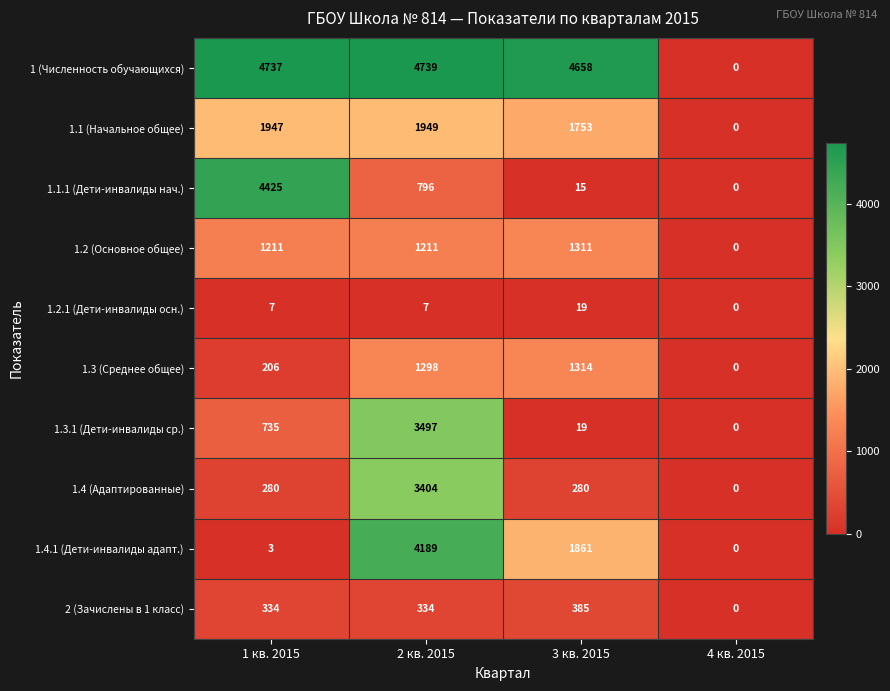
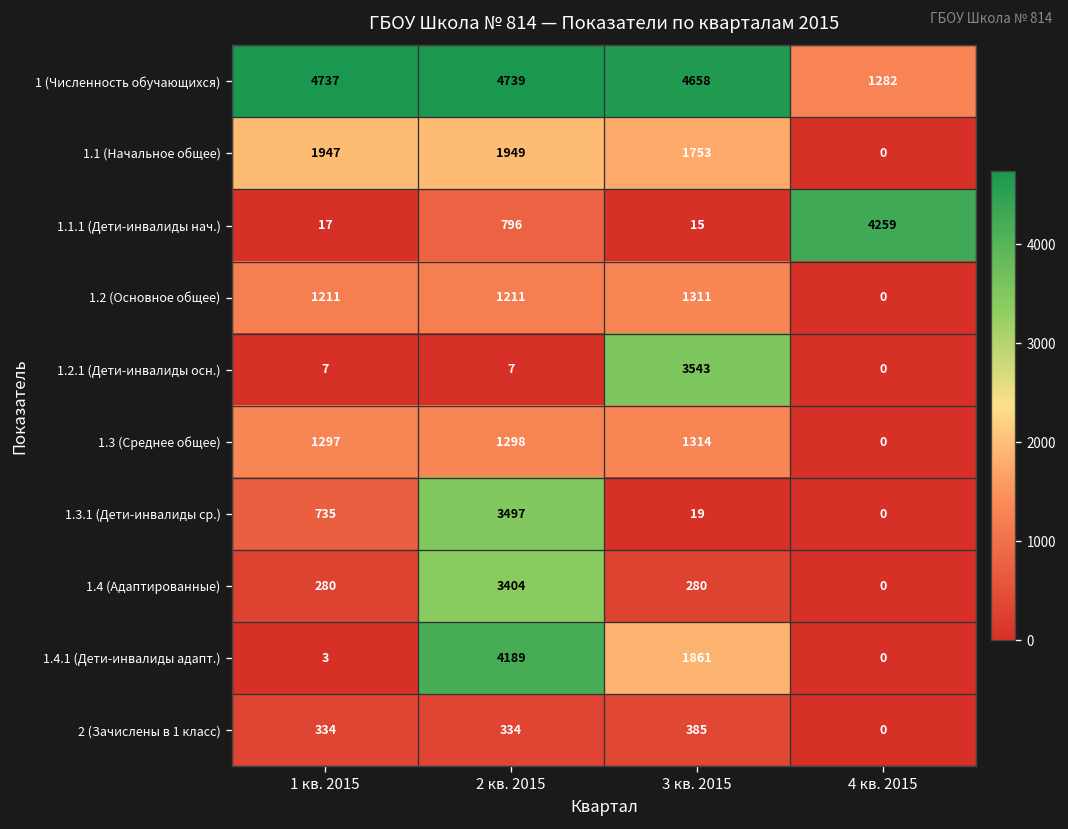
1 (Численность обучающихся), 4 кв. 2015: 0 -> 1282
1.1.1 (Дети-инвалиды нач.), 1 кв. 2015: 4425 -> 17
1.1.1 (Дети-инвалиды нач.), 4 кв. 2015: 0 -> 4259
1.2.1 (Дети-инвалиды осн.), 3 кв. 2015: 19 -> 3543
1.3 (Среднее общее), 1 кв. 2015: 206 -> 1297
